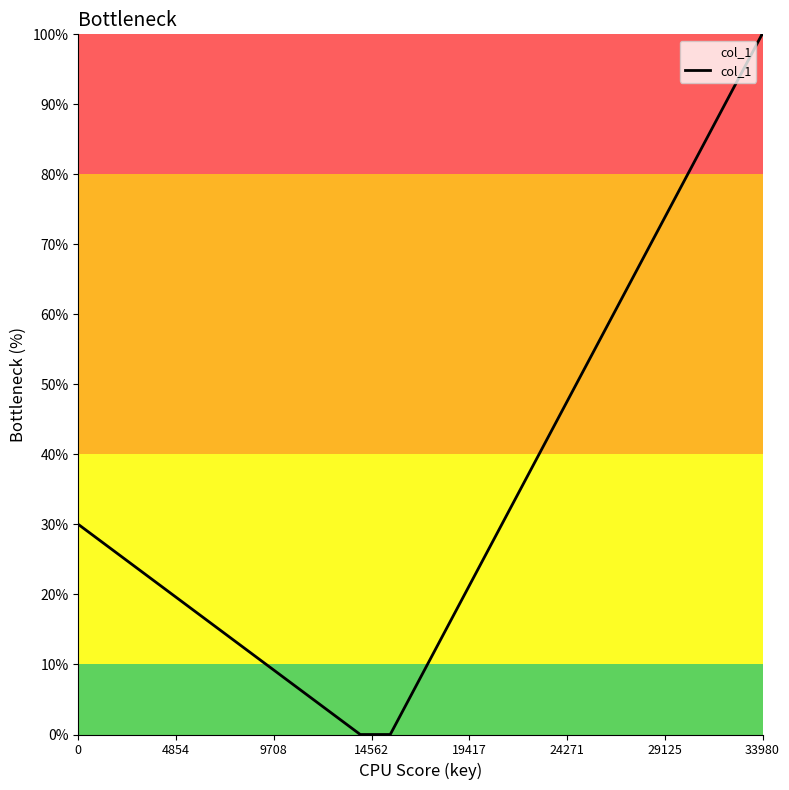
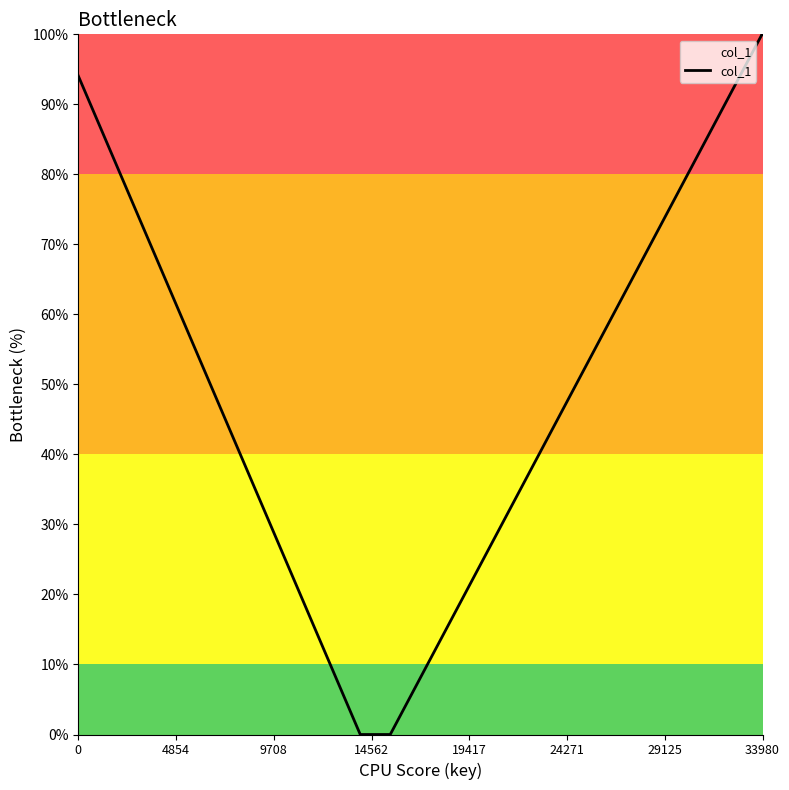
0: 30% -> 94%
